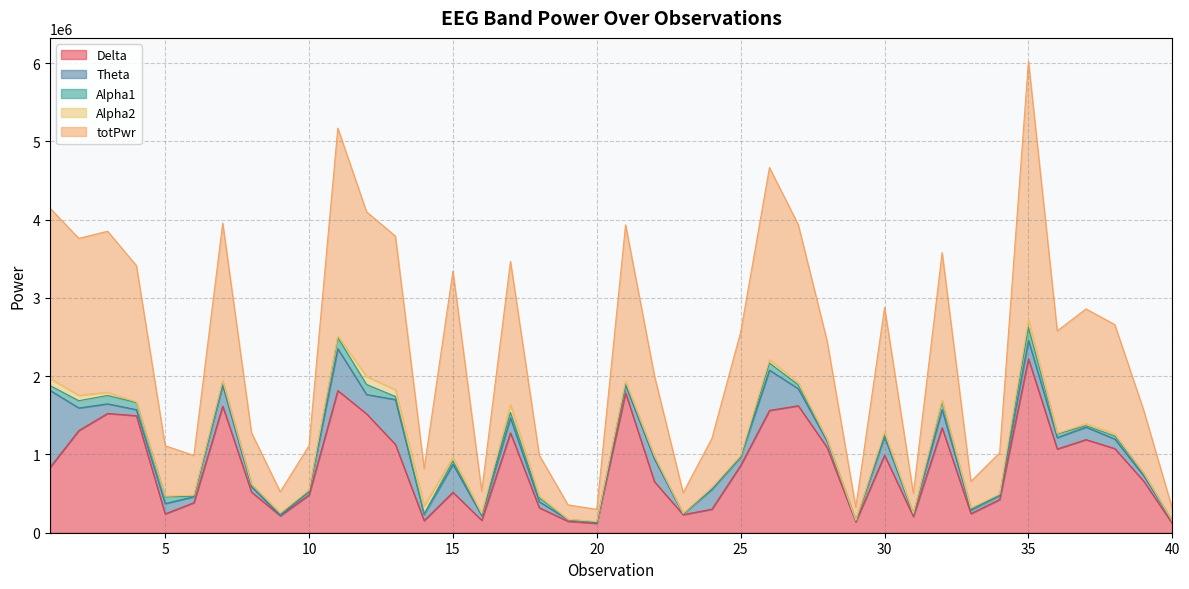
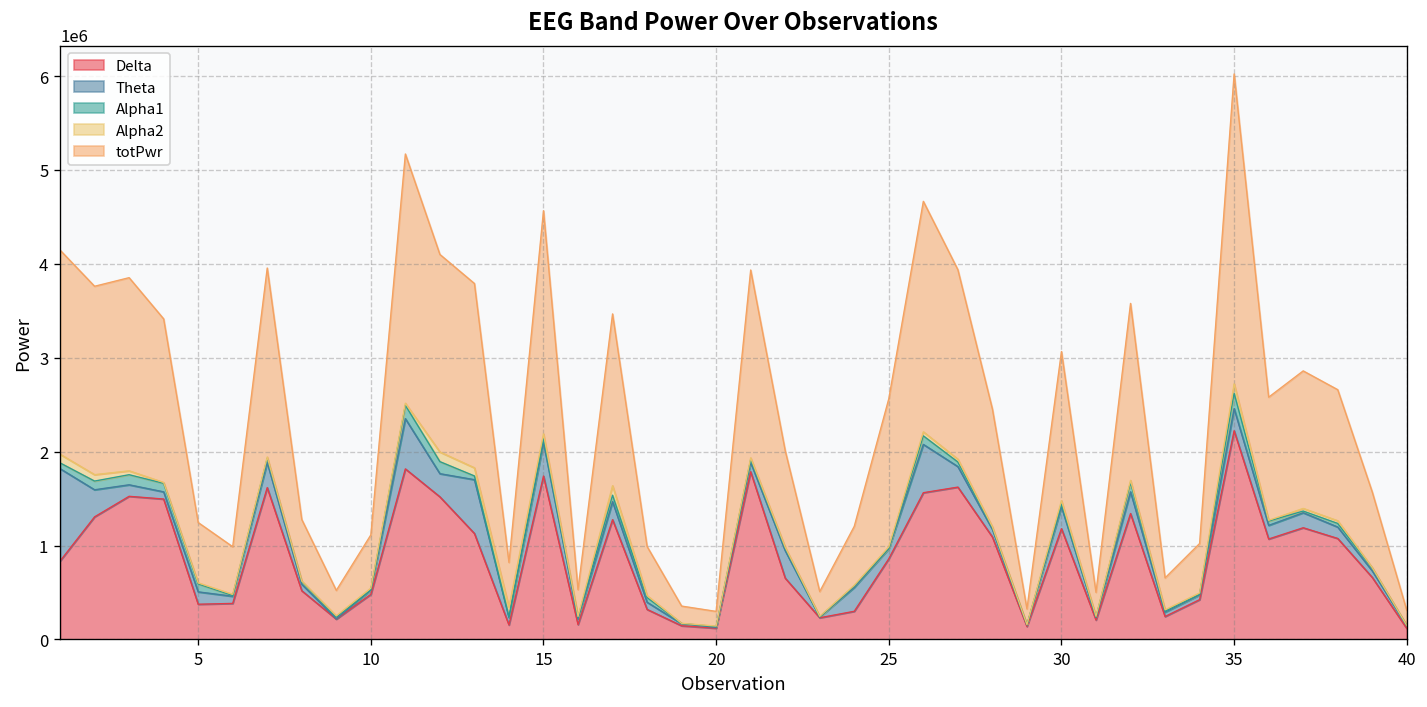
Delta, 5: 200000 -> 400000
Delta, 15: 500000 -> 1700000
Delta, 30: 1000000 -> 1200000
